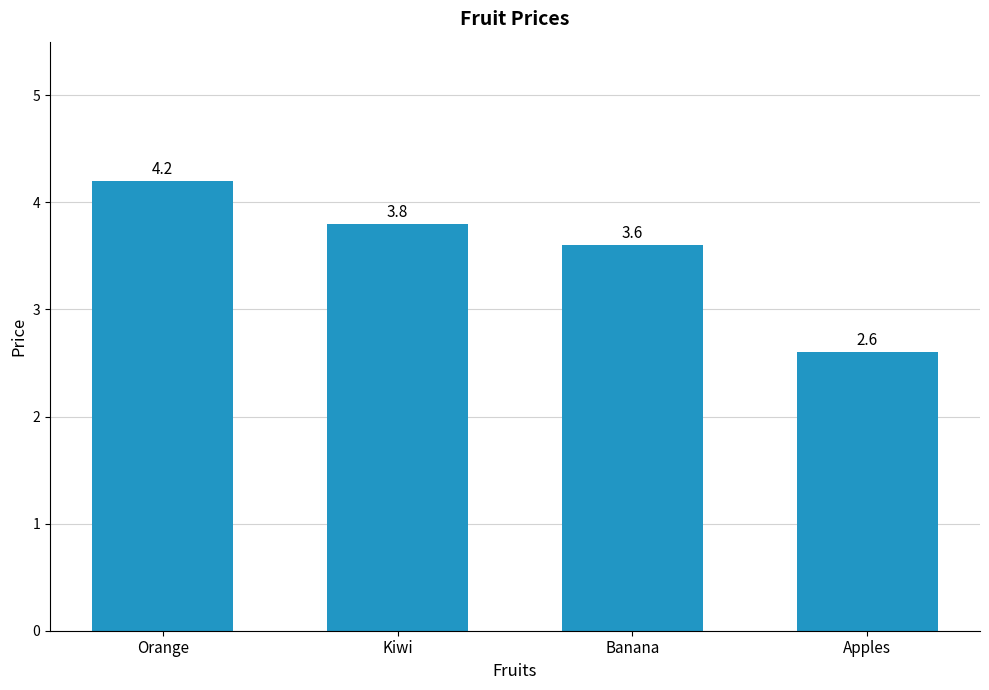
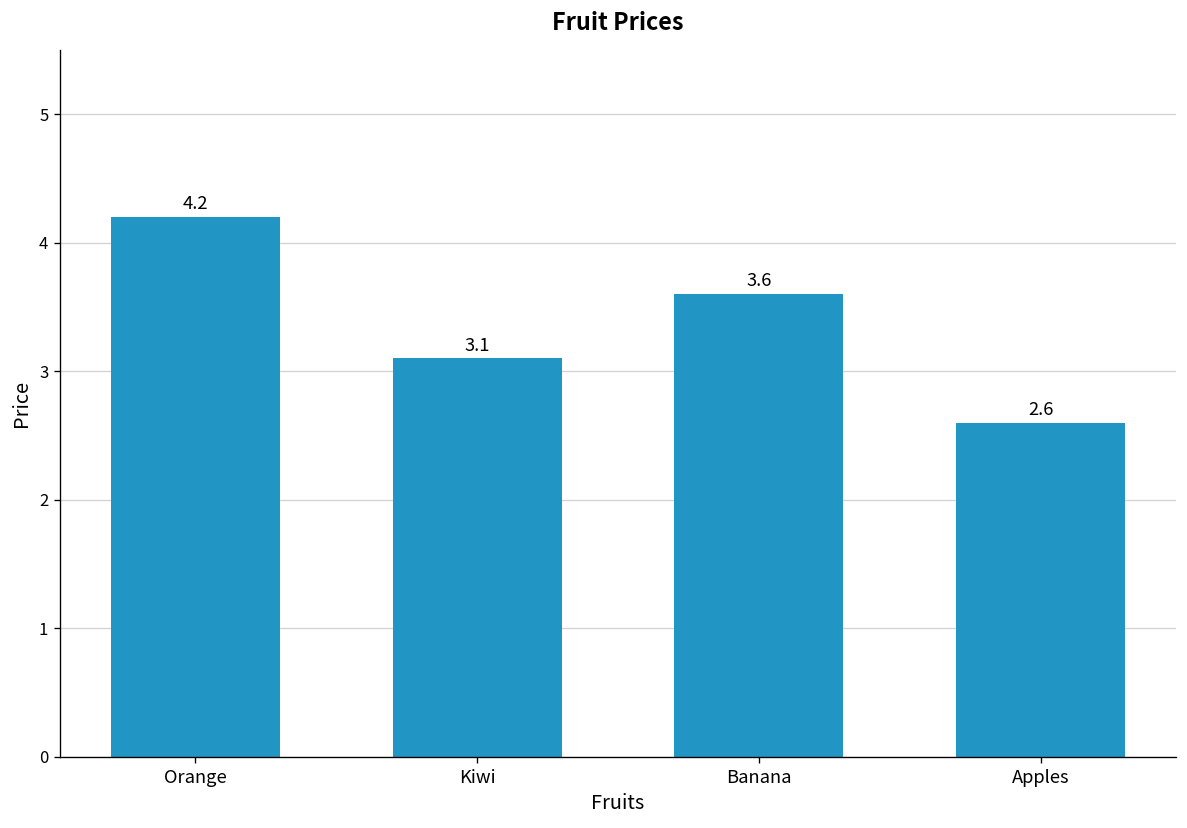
Kiwi: 3.8 -> 3.1
